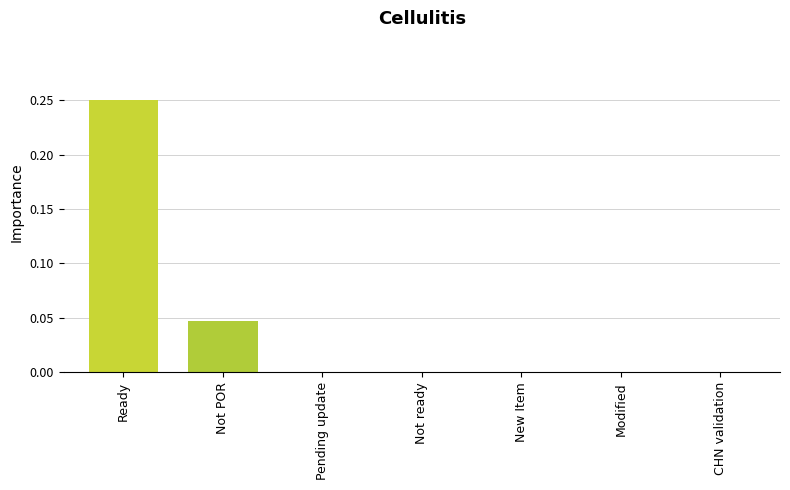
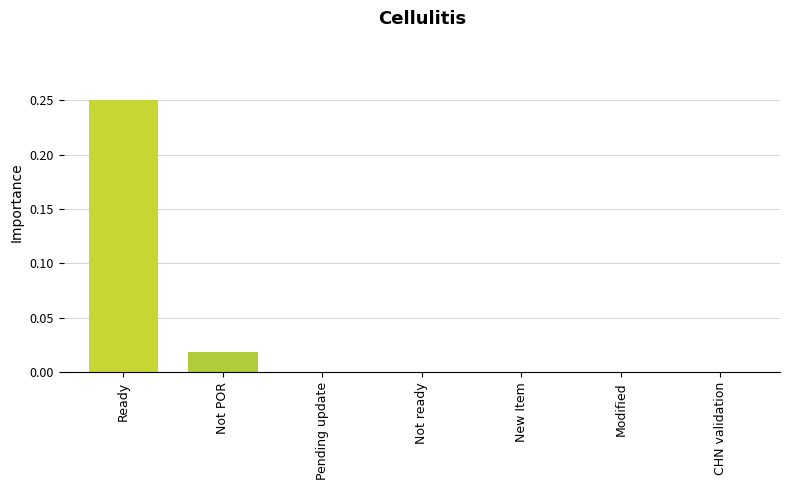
Not POR: 0.047 -> 0.018
